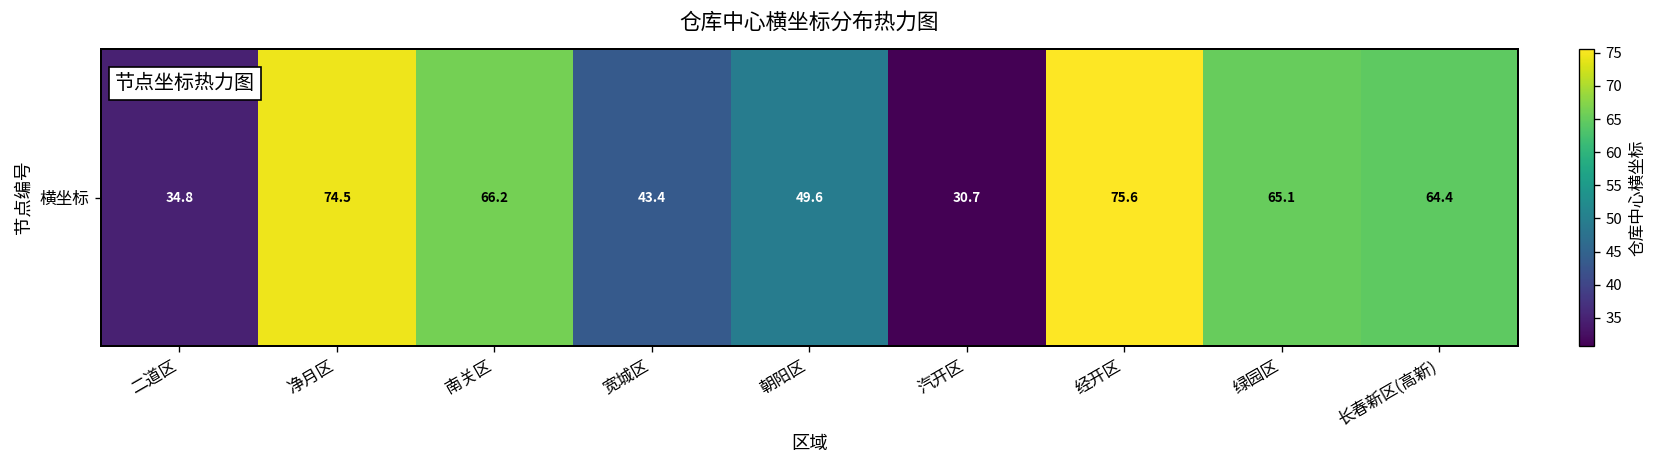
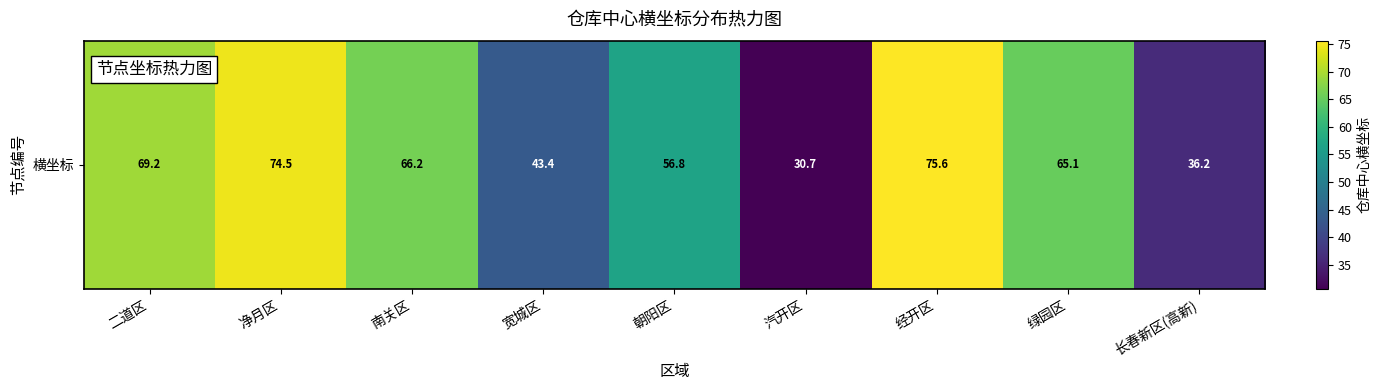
横坐标, 二道区: 34.8 -> 69.2
横坐标, 朝阳区: 49.6 -> 56.8
横坐标, 长春新区(高新): 64.4 -> 36.2
